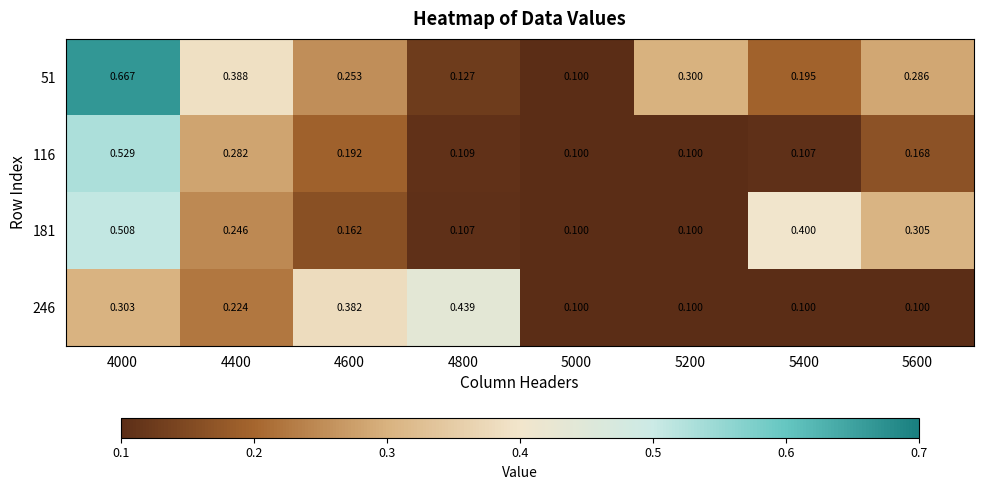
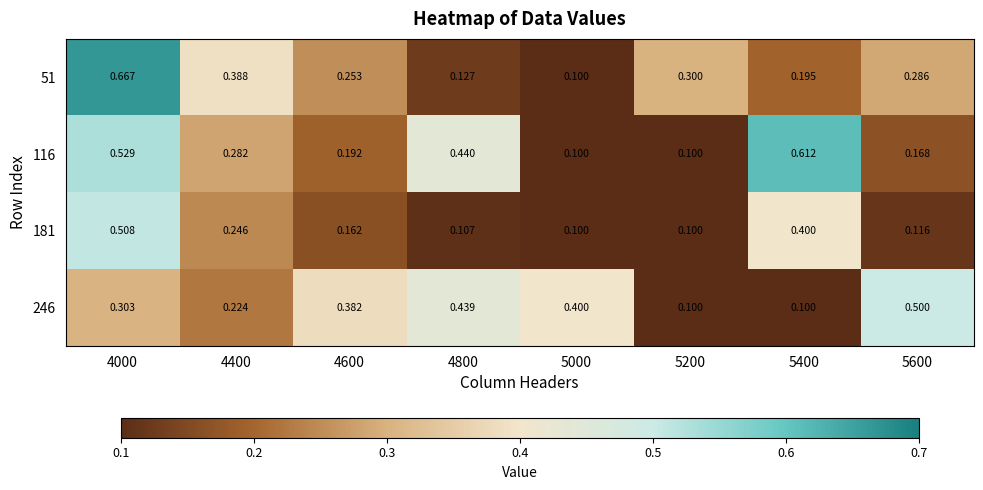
116, 4800: 0.109 -> 0.440
116, 5400: 0.107 -> 0.612
181, 5600: 0.305 -> 0.116
246, 5000: 0.100 -> 0.400
246, 5600: 0.100 -> 0.500
